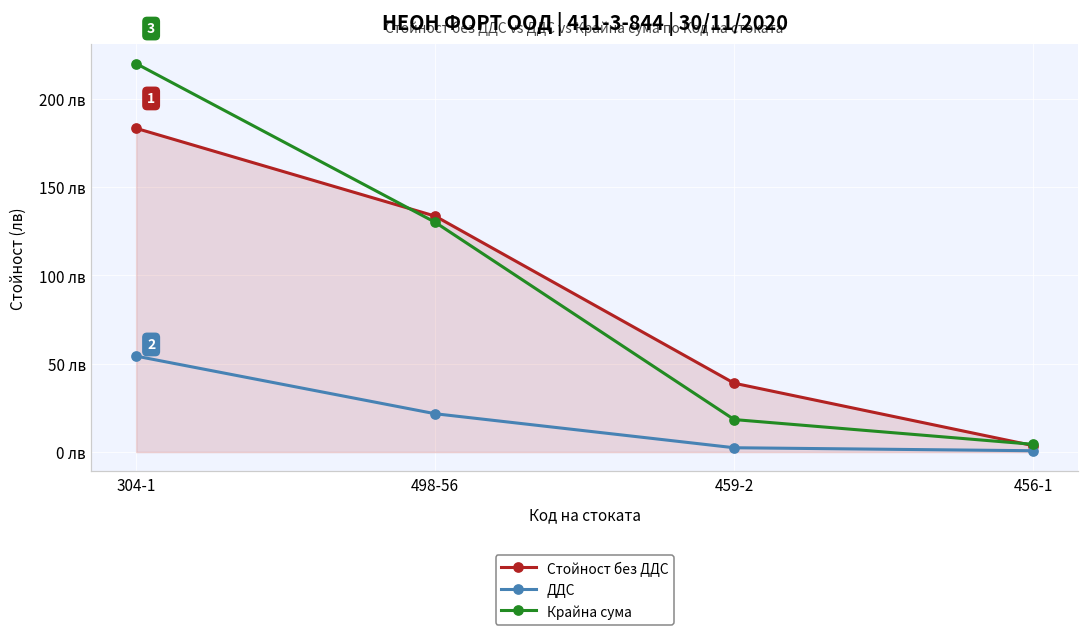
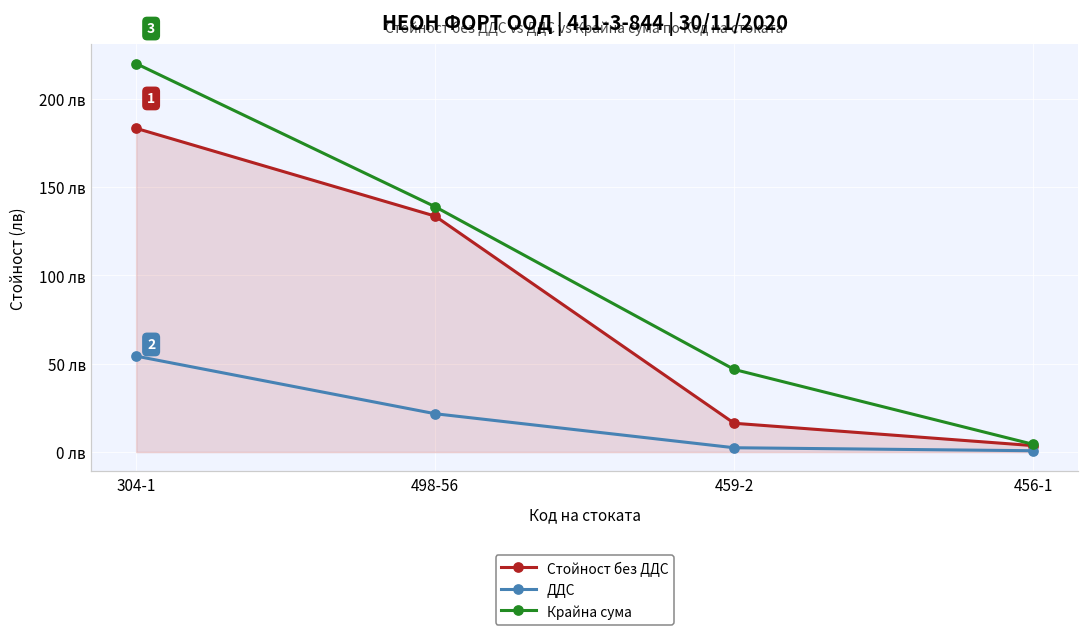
Крайна сума, 498-56: 130 лв -> 139 лв
Стойност без ДДС, 459-2: 39 лв -> 16 лв
Крайна сума, 459-2: 18 лв -> 47 лв
